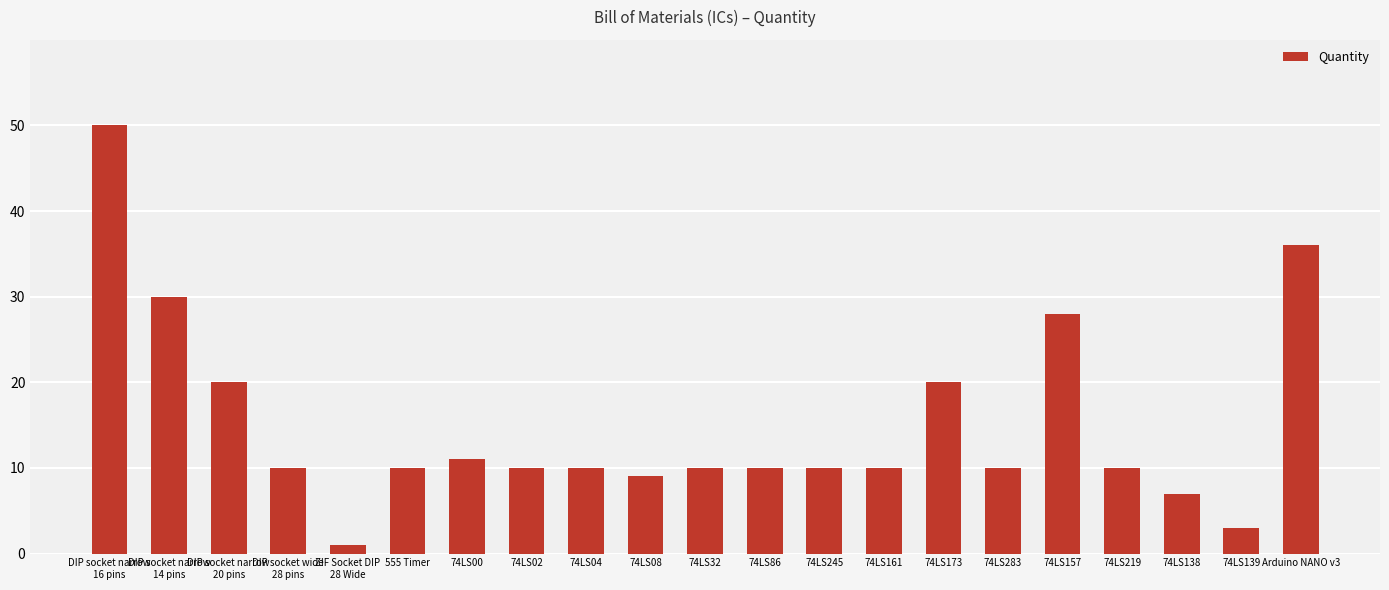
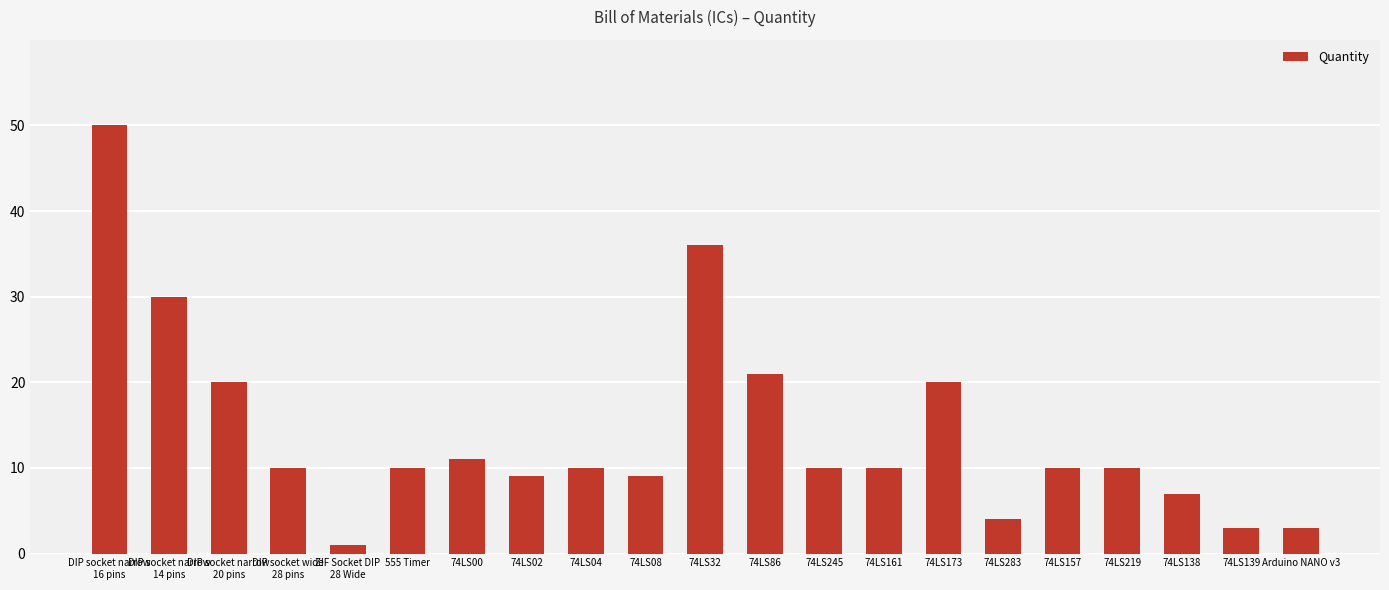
74LS02: 10 -> 9
74LS32: 10 -> 36
74LS86: 10 -> 21
74LS283: 10 -> 4
74LS157: 28 -> 10
Arduino NANO v3: 36 -> 3
